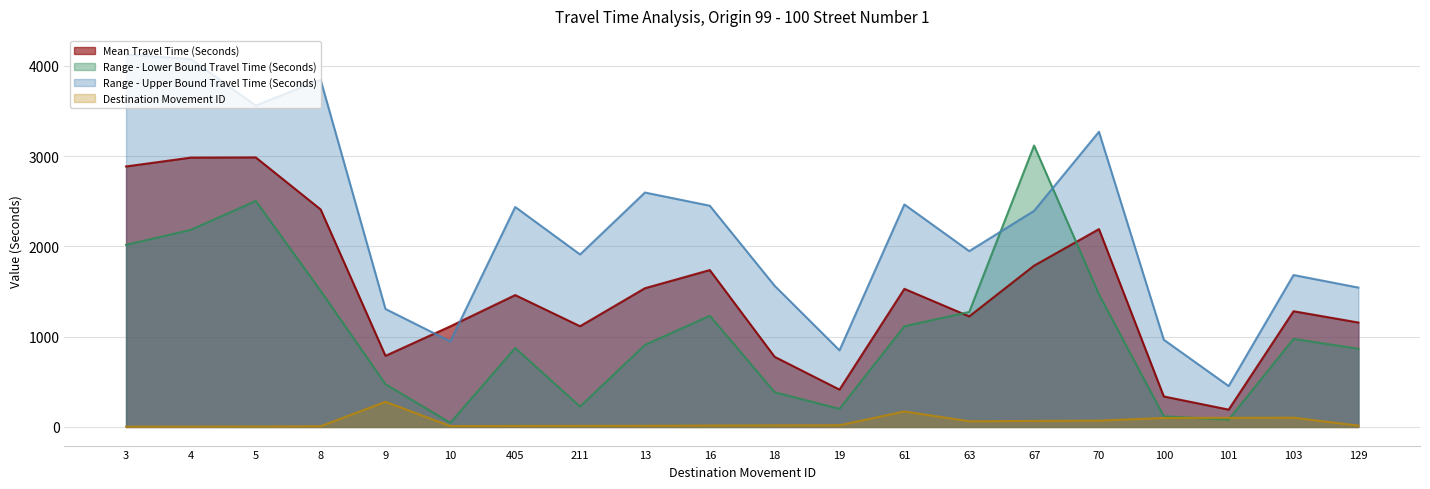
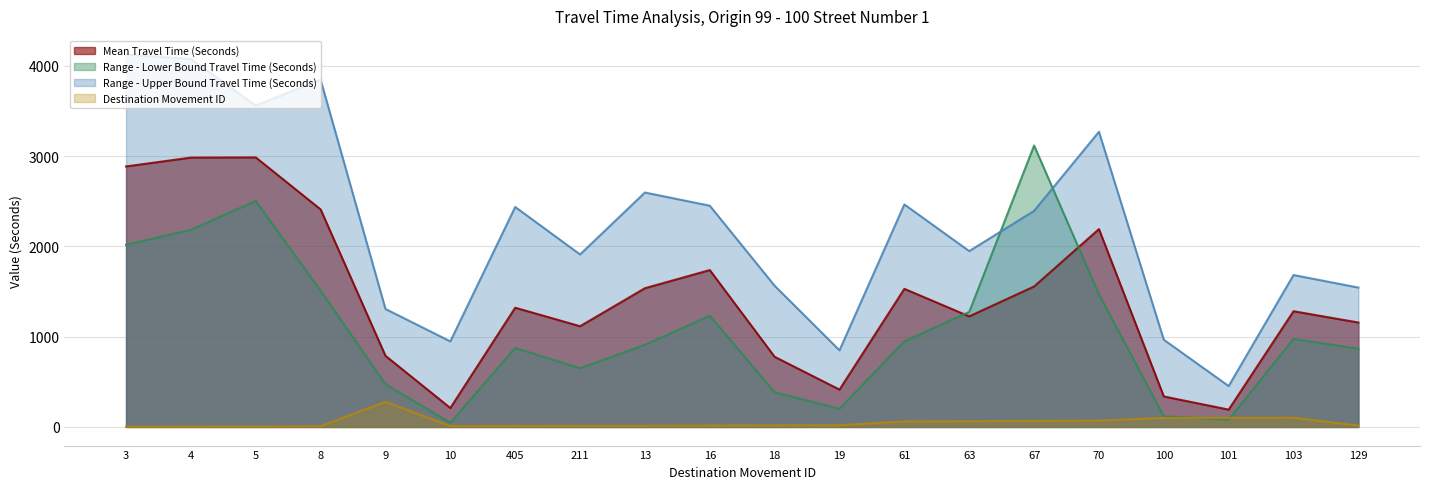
Mean Travel Time (Seconds), 10: 1100 -> 200
Mean Travel Time (Seconds), 405: 1500 -> 1300
Range - Lower Bound Travel Time (Seconds), 211: 200 -> 700
Range - Lower Bound Travel Time (Seconds), 61: 1100 -> 900
Destination Movement ID, 61: 200 -> 100
Mean Travel Time (Seconds), 67: 1800 -> 1600
